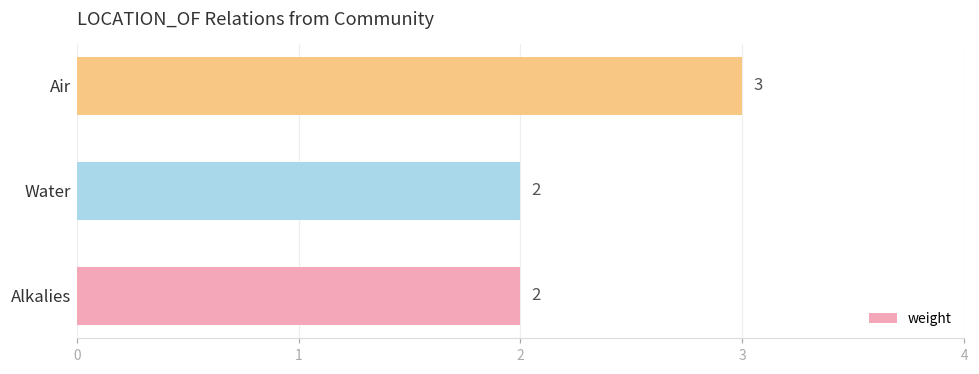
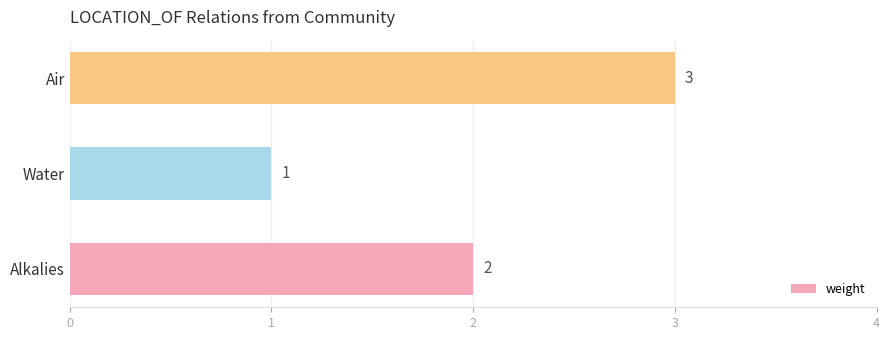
Water: 2 -> 1
